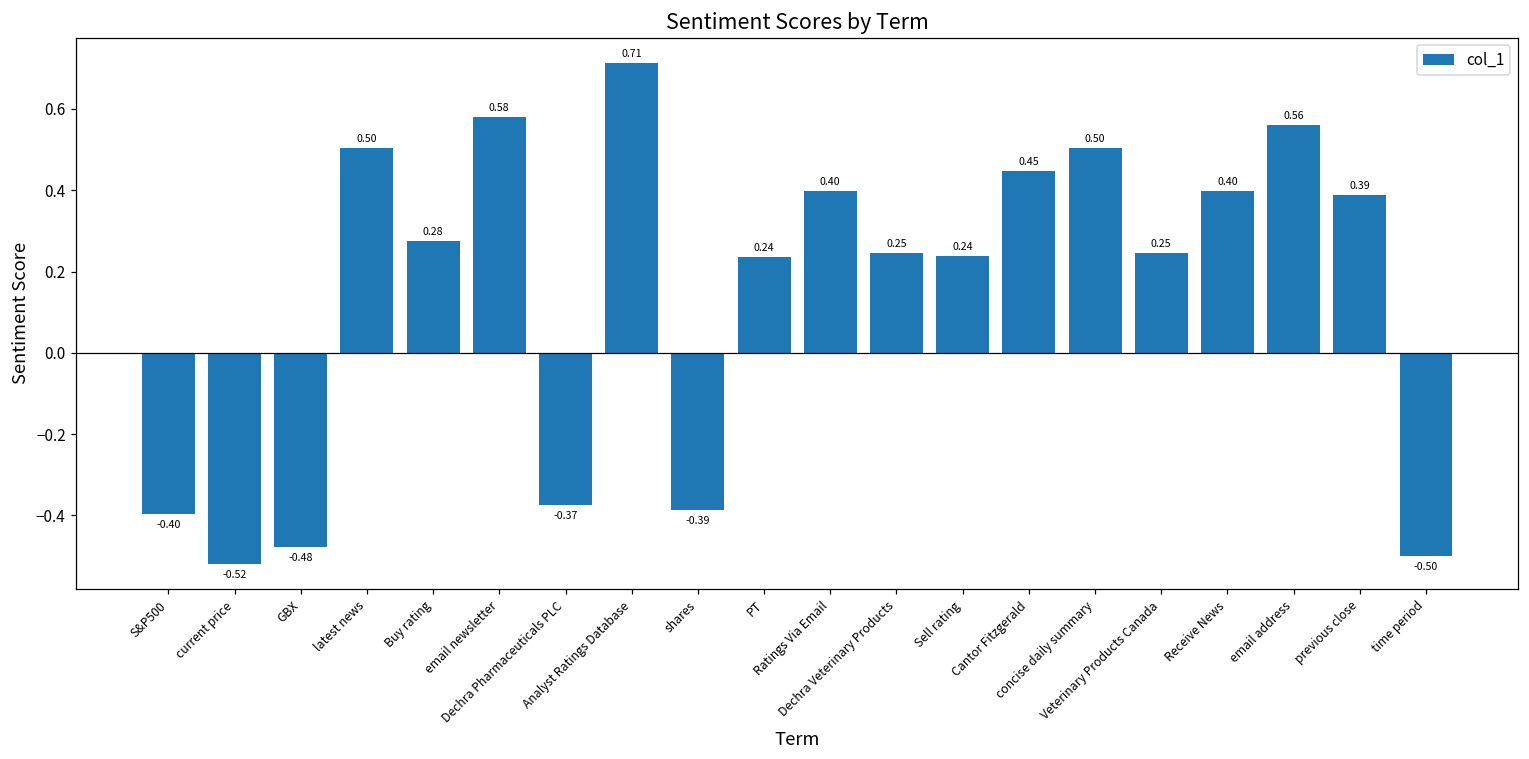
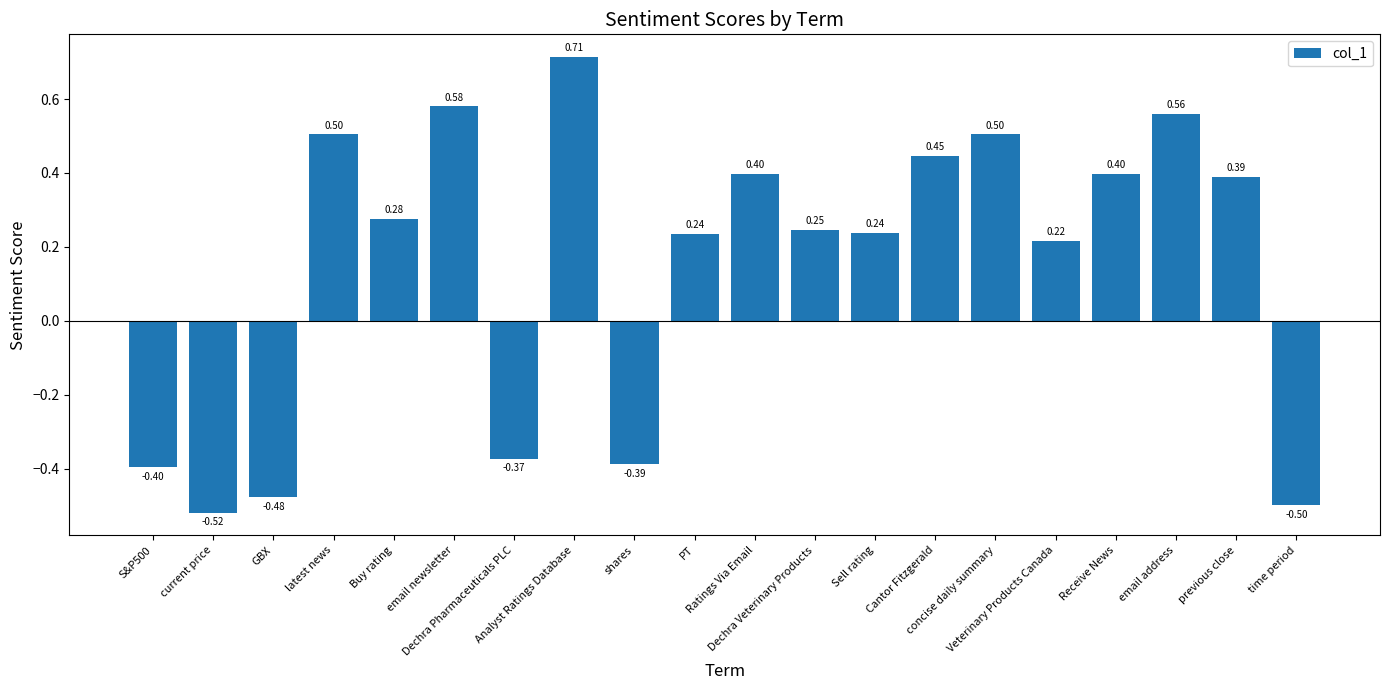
Veterinary Products Canada: 0.25 -> 0.22
